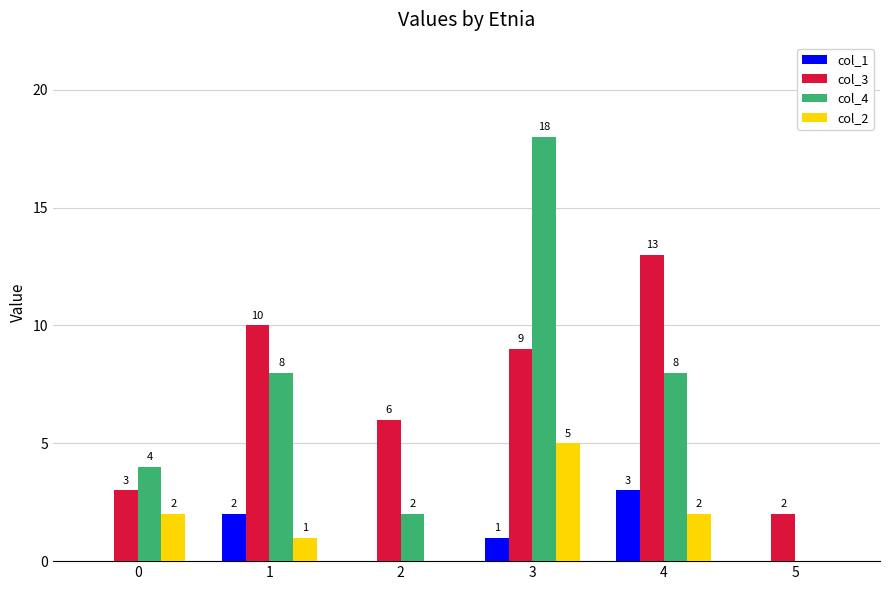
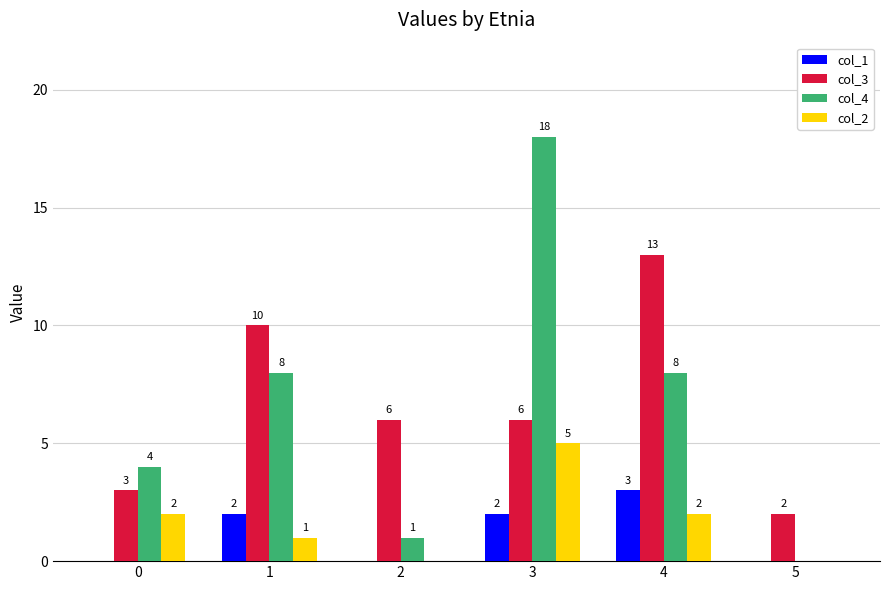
col_4, 2: 2 -> 1
col_1, 3: 1 -> 2
col_3, 3: 9 -> 6
